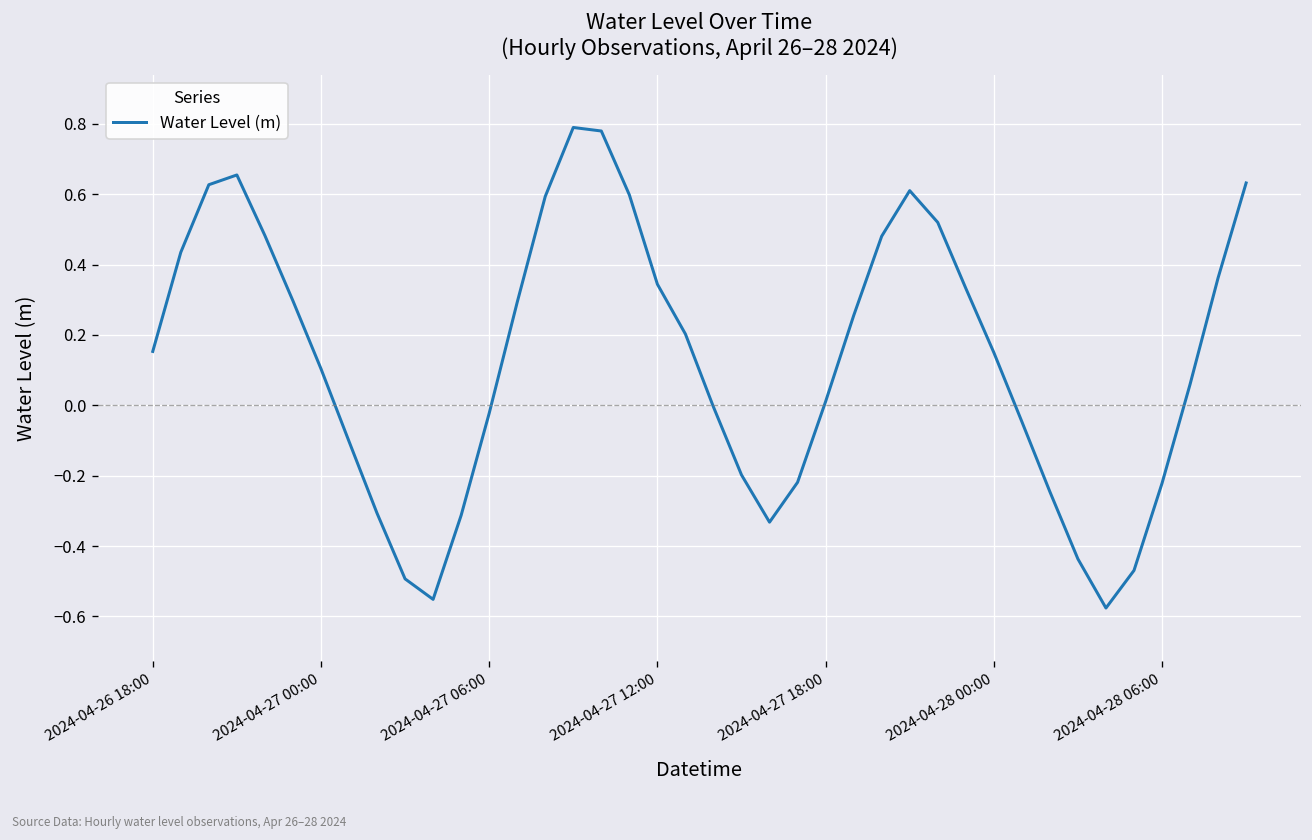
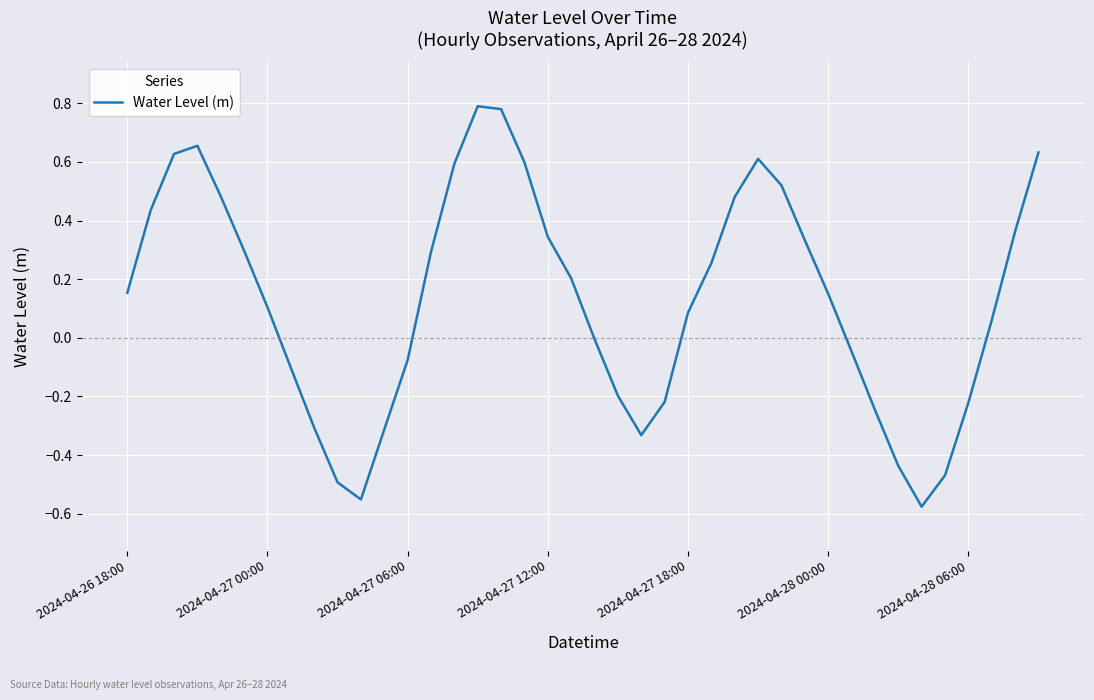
2024-04-27 06:00: -0.02 -> -0.08
2024-04-27 18:00: 0.01 -> 0.09
